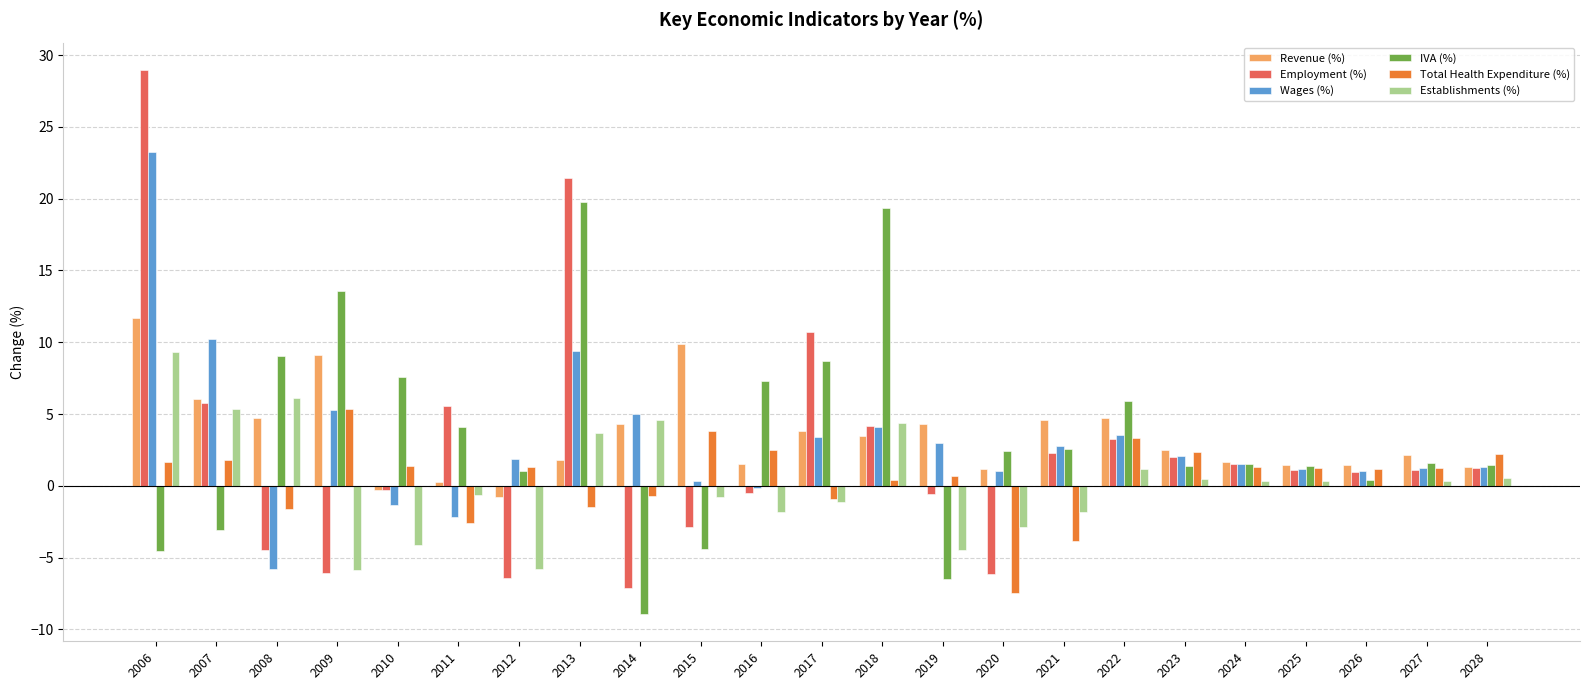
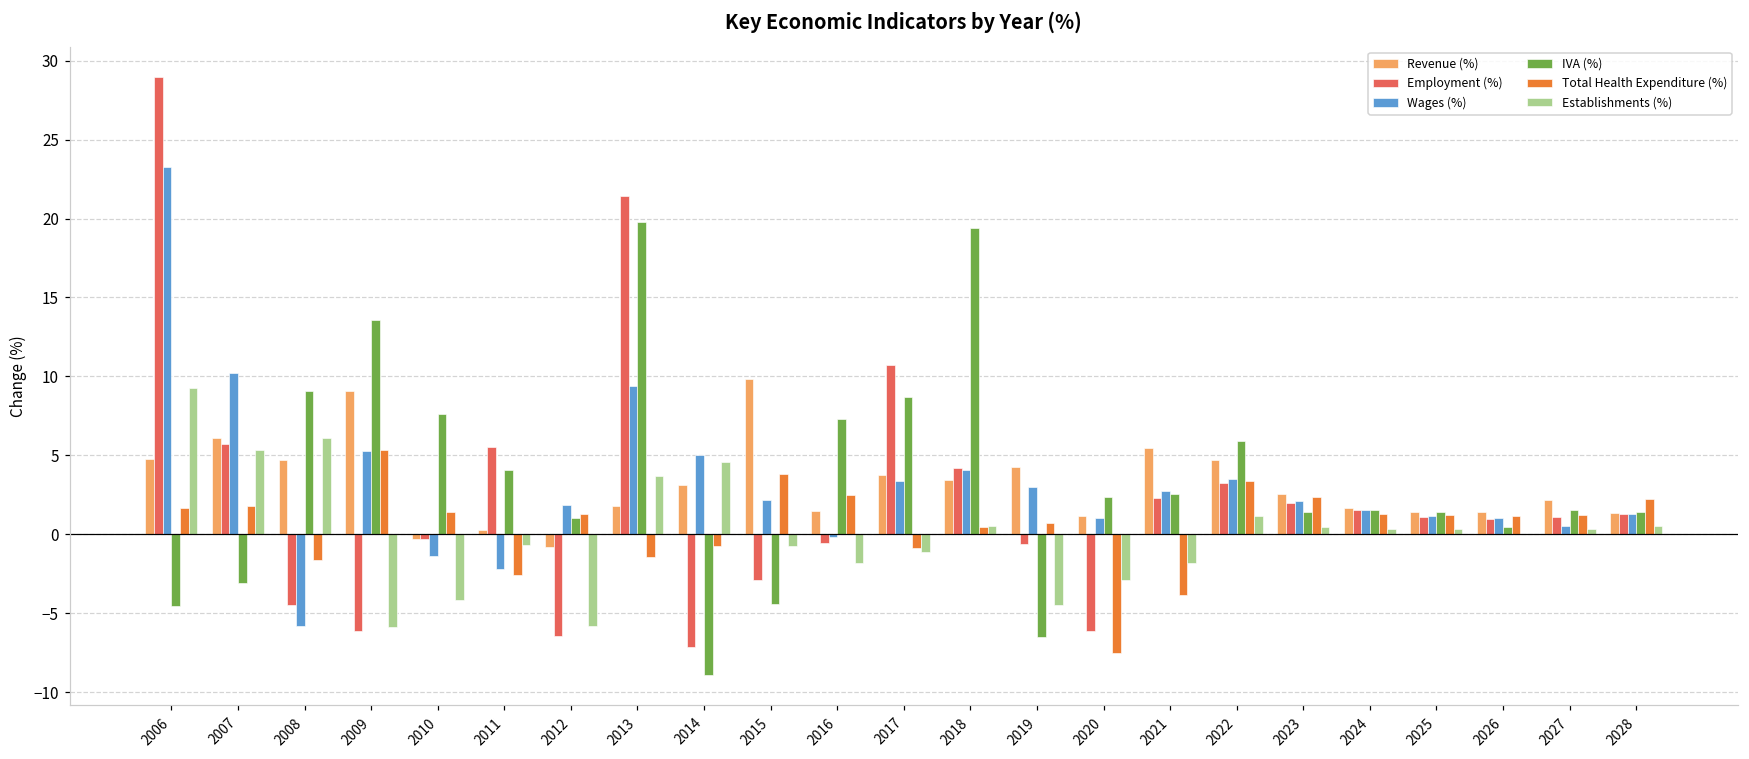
Revenue (%), 2006: 11.7 -> 4.8
Revenue (%), 2014: 4.3 -> 3.1
Wages (%), 2015: 0.4 -> 2.2
Establishments (%), 2018: 4.4 -> 0.6
Revenue (%), 2021: 4.6 -> 5.5
Wages (%), 2027: 1.2 -> 0.6
